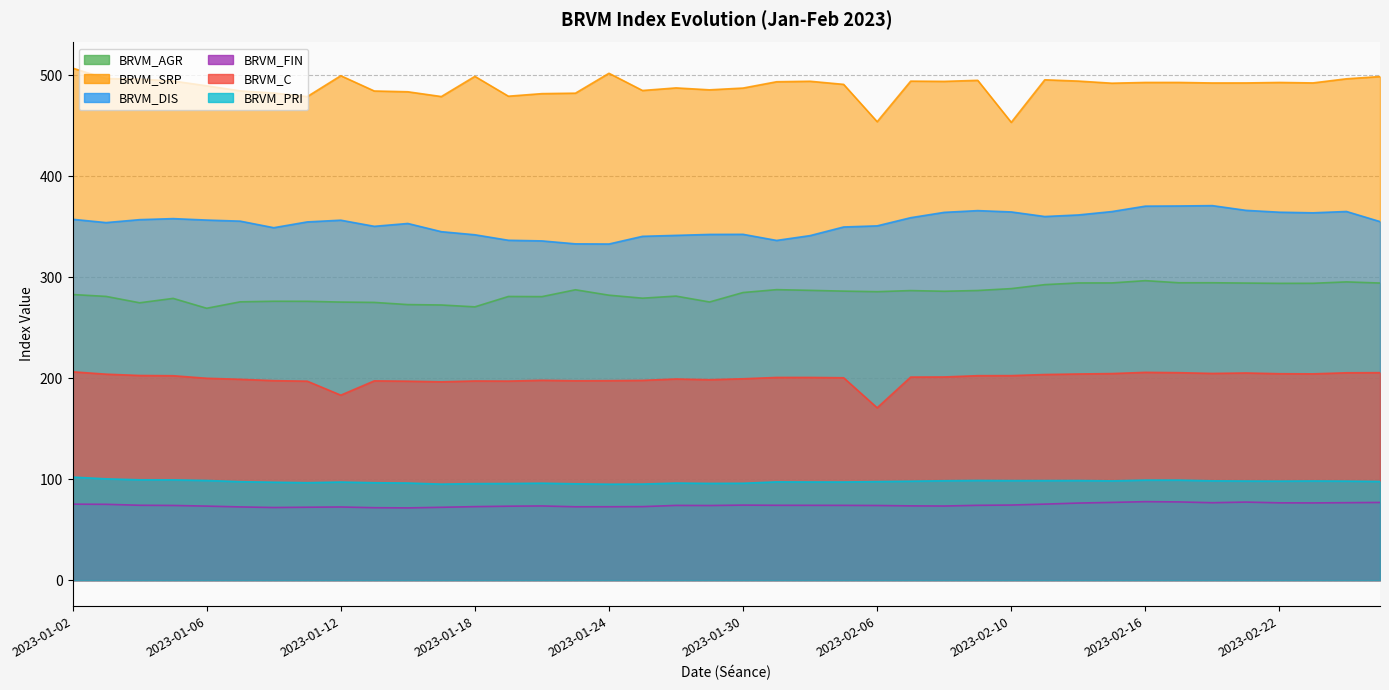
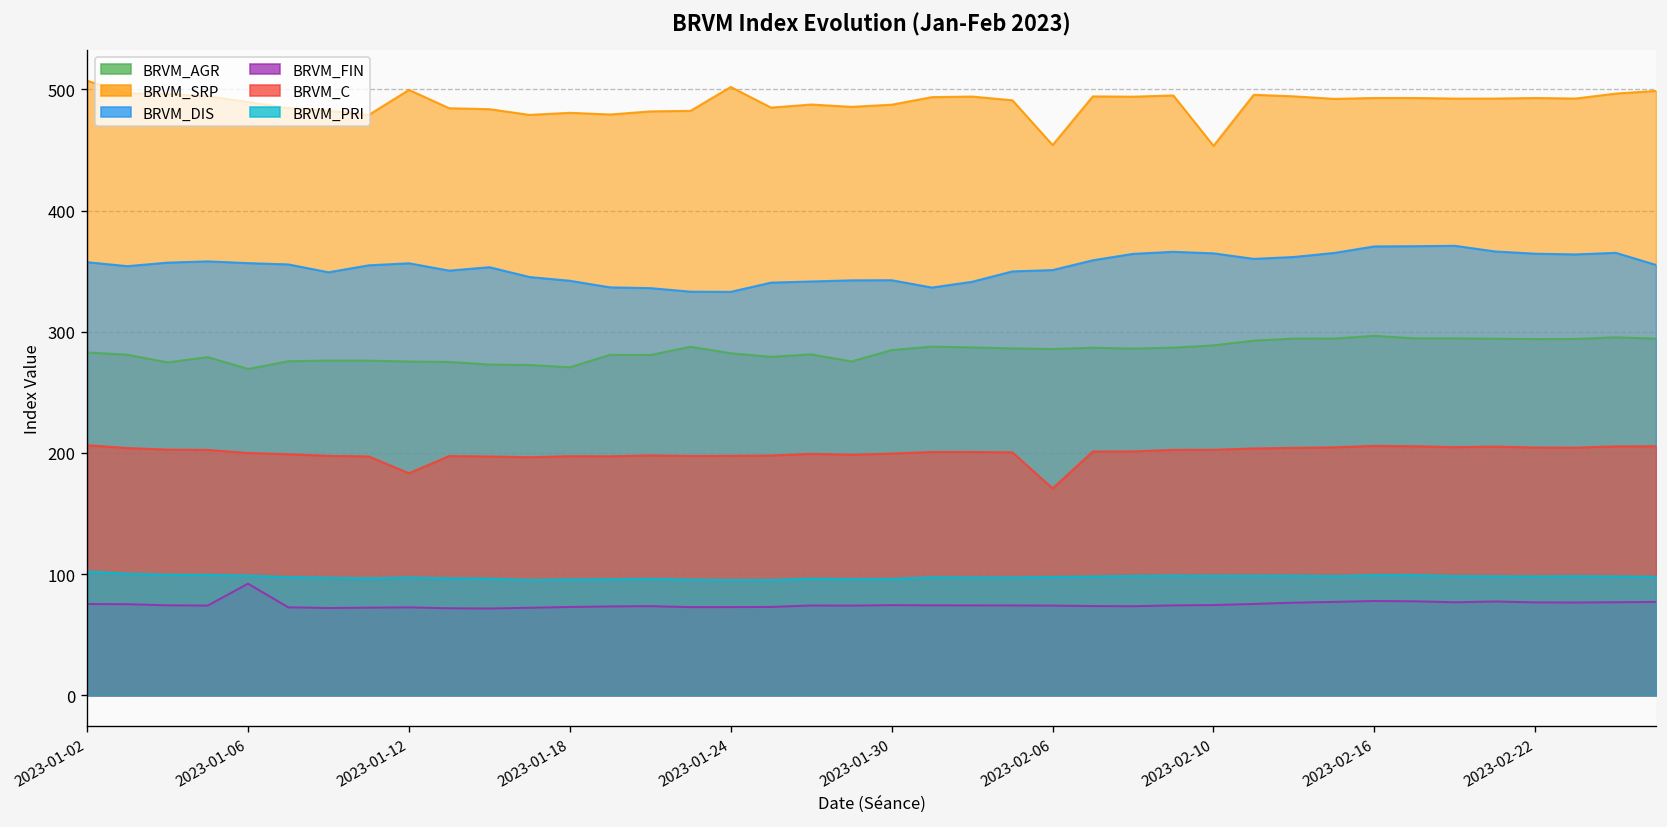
BRVM_FIN, 2023-01-06: 73 -> 92
BRVM_SRP, 2023-01-18: 499 -> 481
